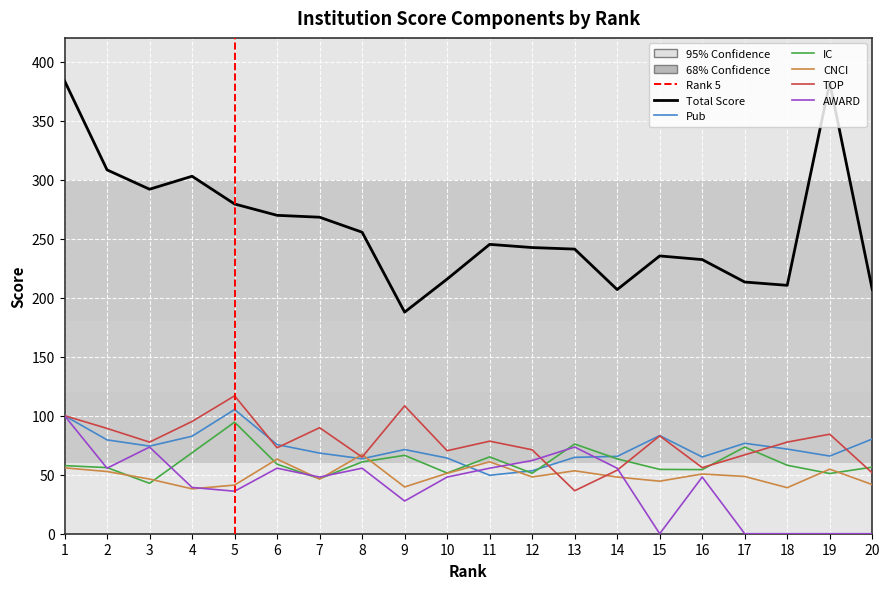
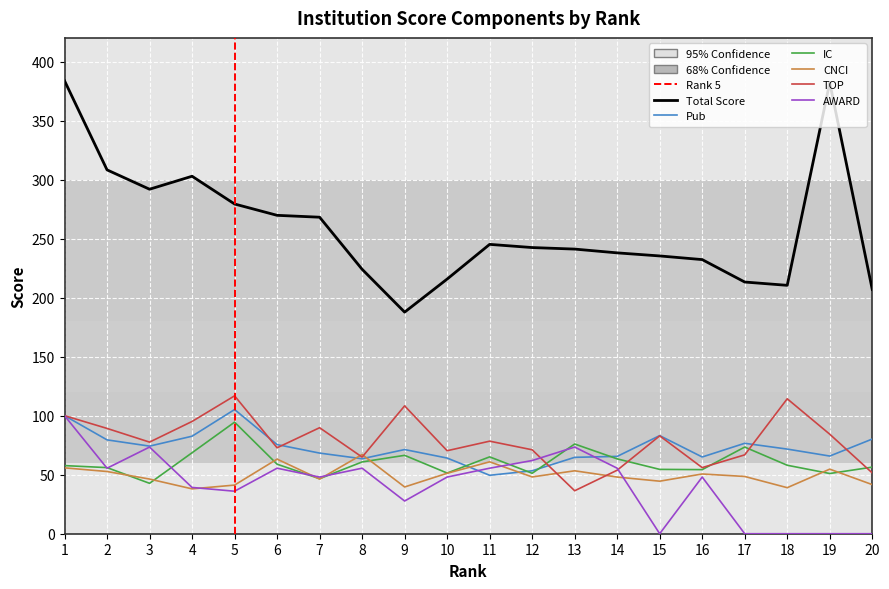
Total Score, 8: 255 -> 224
Total Score, 14: 207 -> 238
TOP, 18: 78 -> 114
